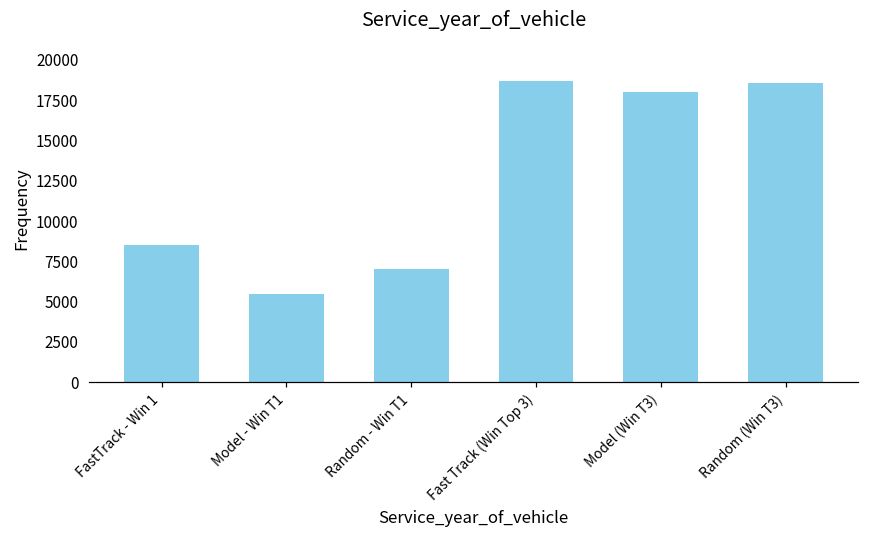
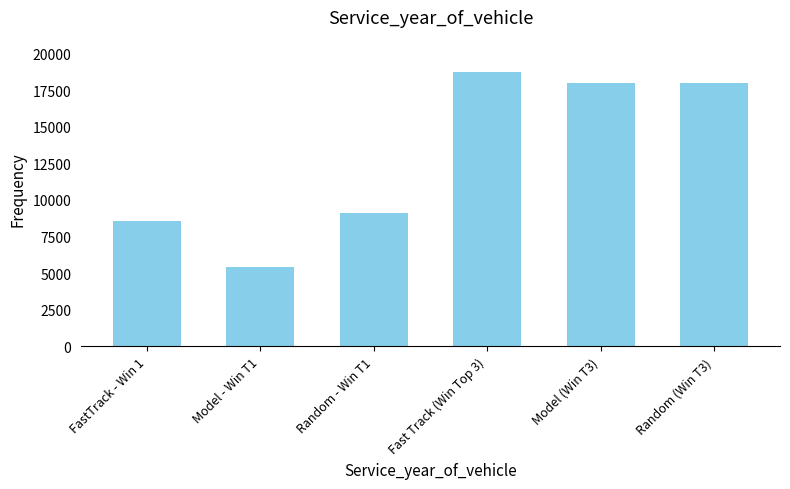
Random - Win T1: 7000 -> 9100
Random (Win T3): 18600 -> 18000
